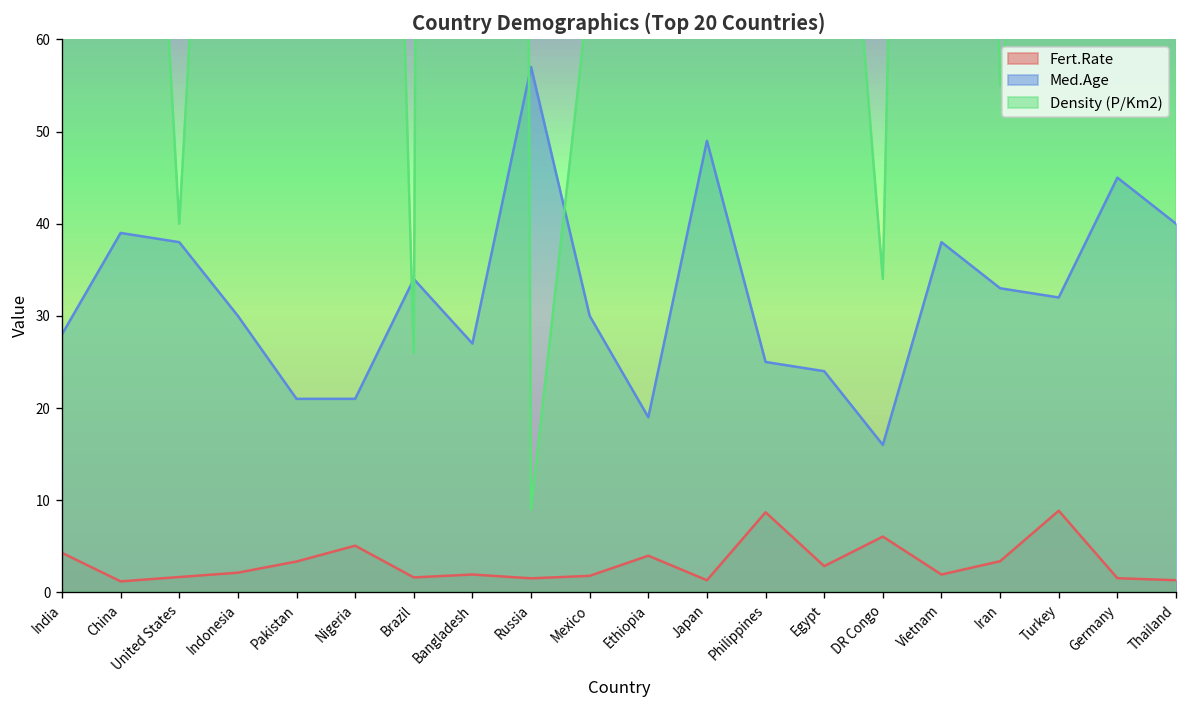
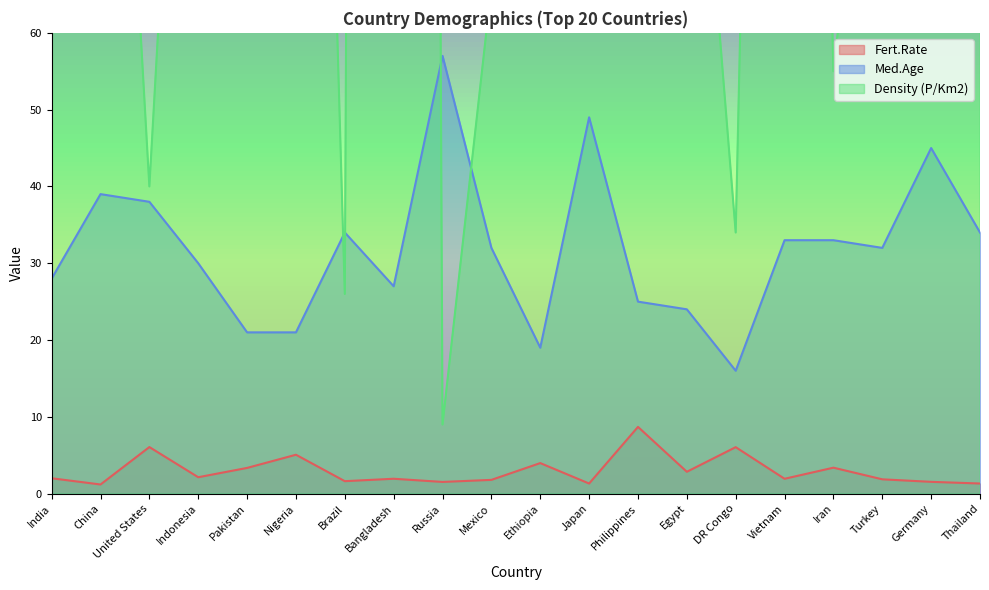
Fert.Rate, India: 4 -> 2
Fert.Rate, United States: 2 -> 6
Med.Age, Mexico: 30 -> 32
Med.Age, Vietnam: 38 -> 33
Fert.Rate, Turkey: 9 -> 2
Med.Age, Thailand: 40 -> 34
